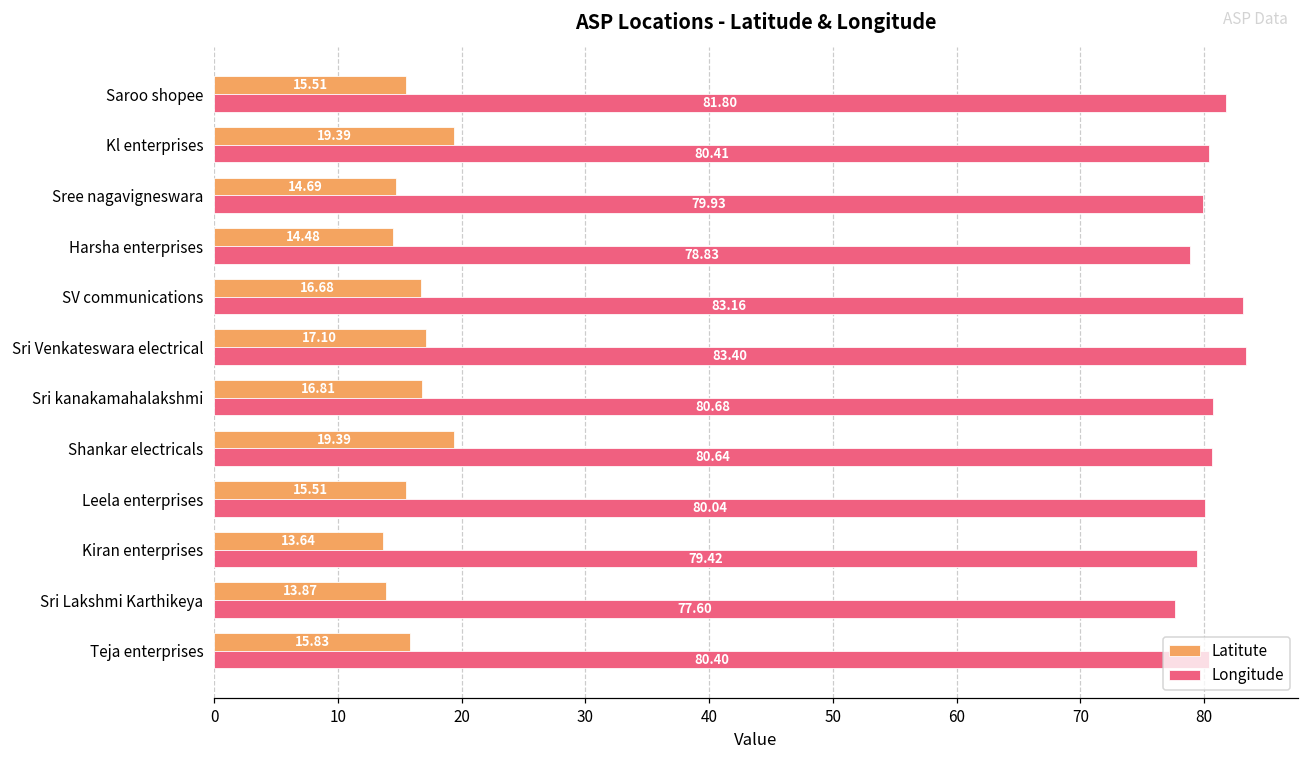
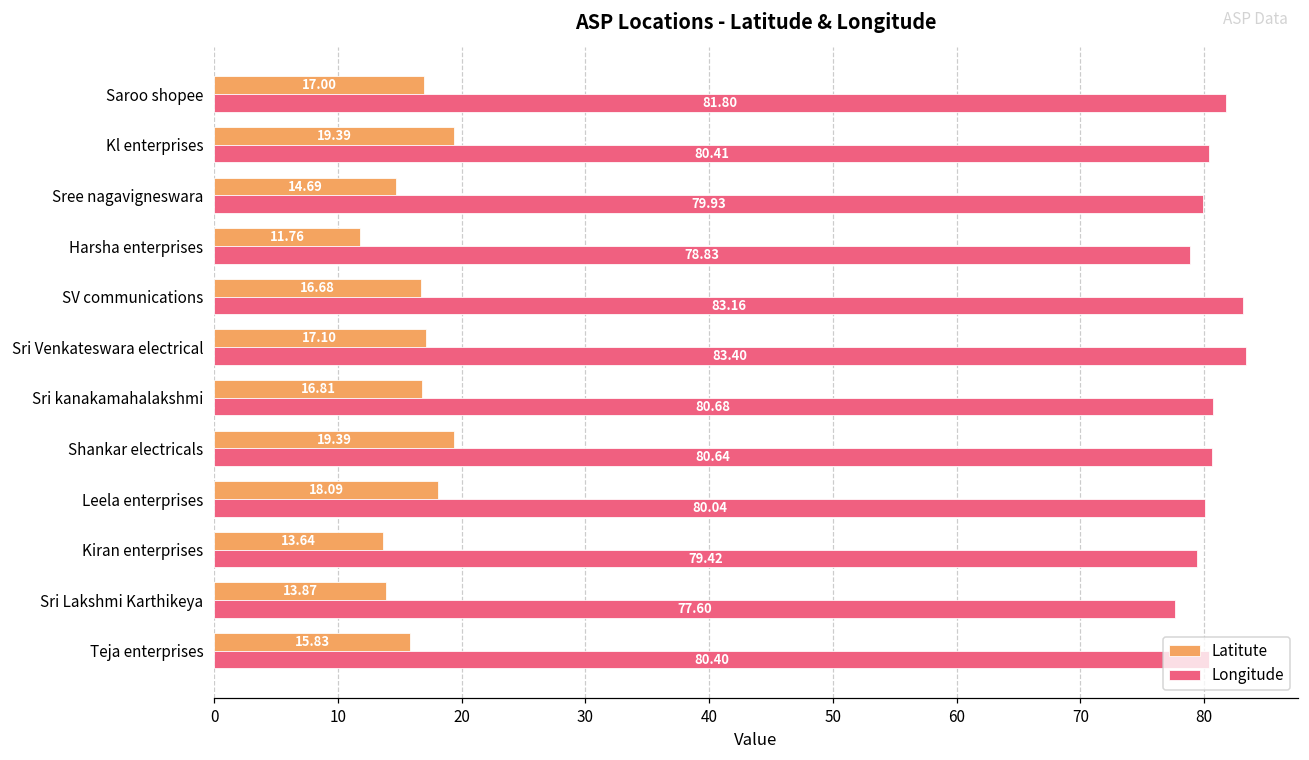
Latitute, Saroo shopee: 15.51 -> 17.00
Latitute, Harsha enterprises: 14.48 -> 11.76
Latitute, Leela enterprises: 15.51 -> 18.09
